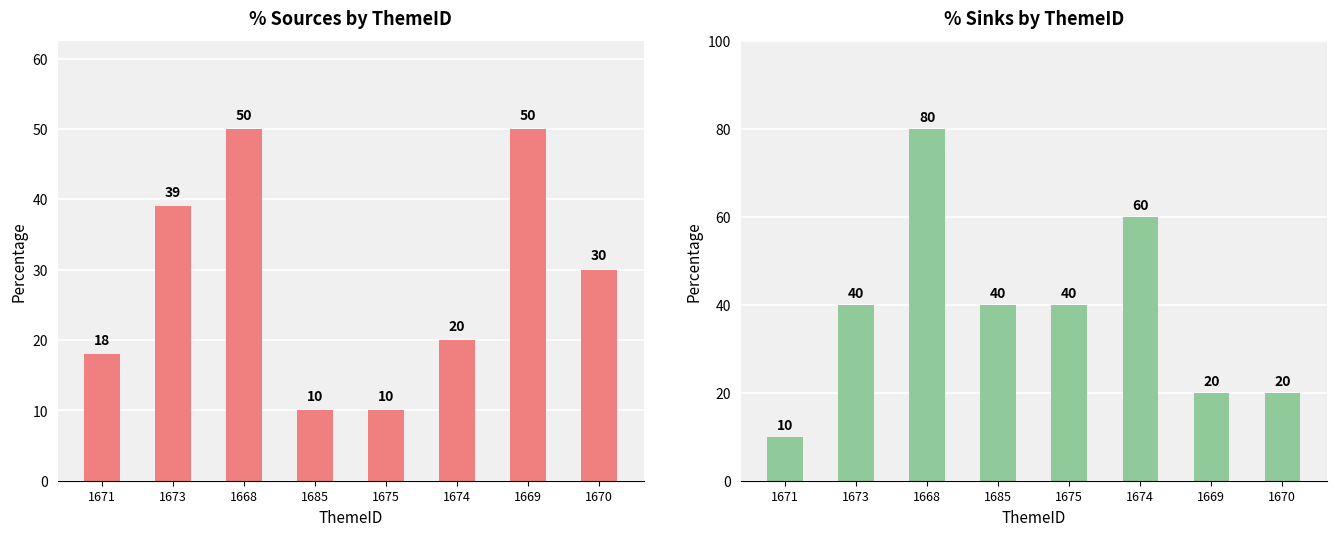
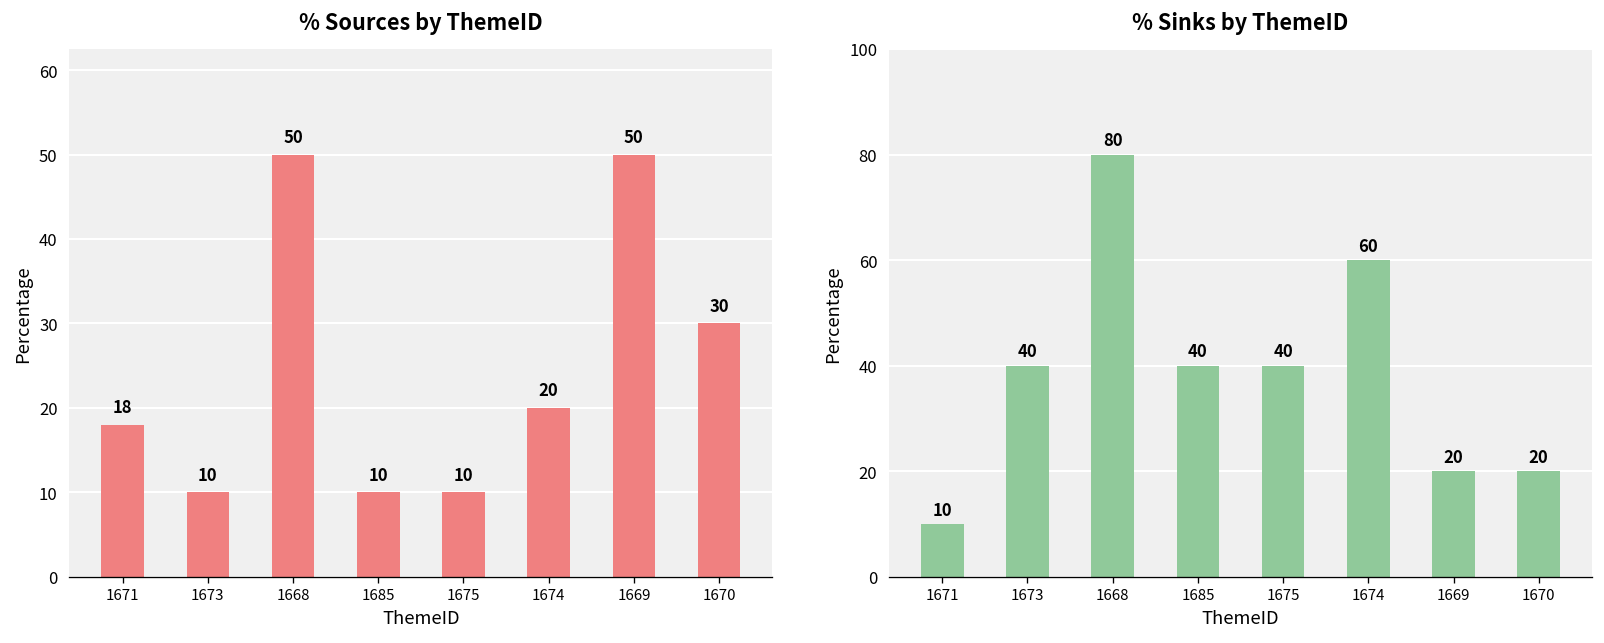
% Sources by ThemeID, 1673: 39 -> 10
